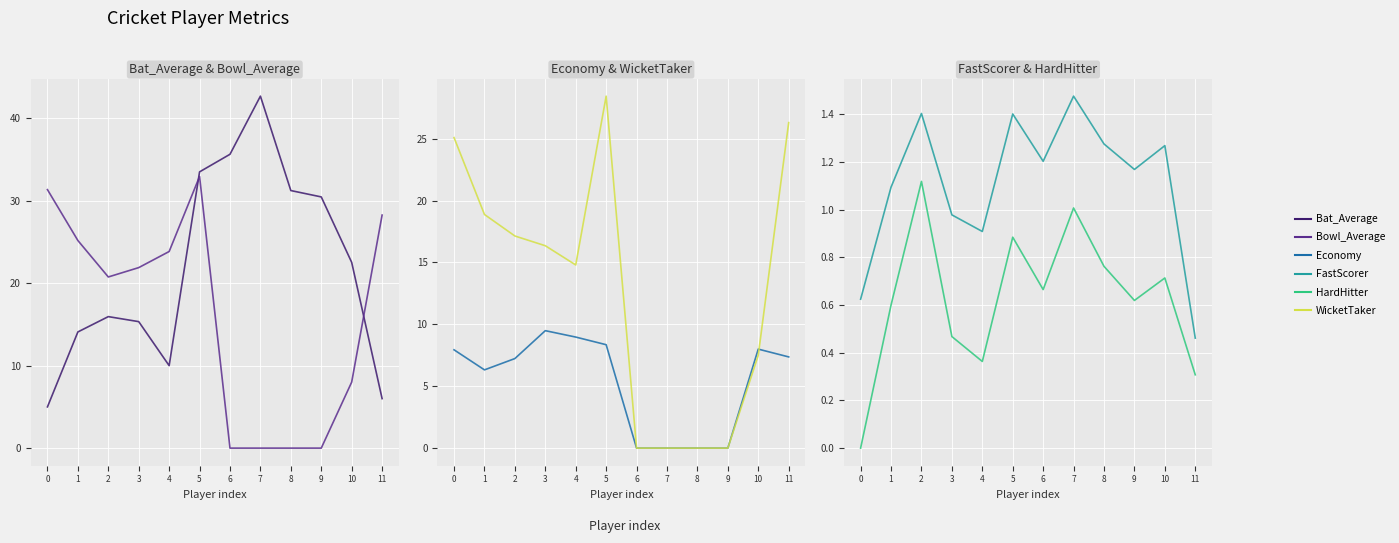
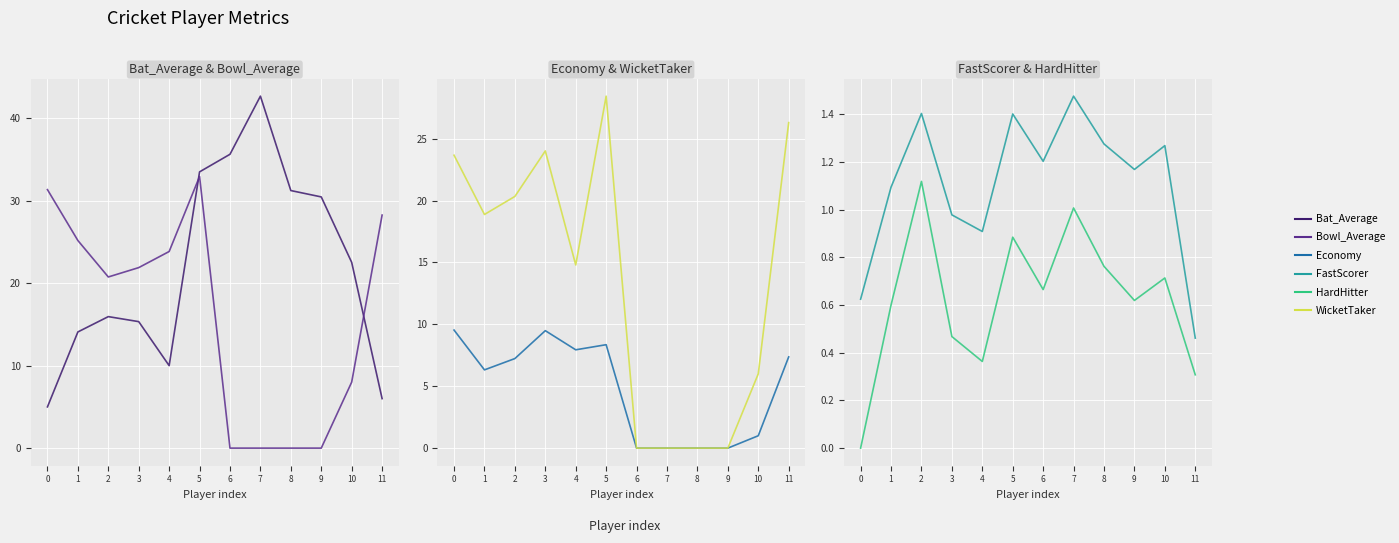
Economy & WicketTaker, Economy, 0: 7.9 -> 9.5
Economy & WicketTaker, WicketTaker, 0: 25.1 -> 23.7
Economy & WicketTaker, WicketTaker, 2: 17.1 -> 20.3
Economy & WicketTaker, WicketTaker, 3: 16.4 -> 24.0
Economy & WicketTaker, Economy, 4: 9.0 -> 7.9
Economy & WicketTaker, Economy, 10: 8 -> 1
Economy & WicketTaker, WicketTaker, 10: 7.5 -> 6.0
